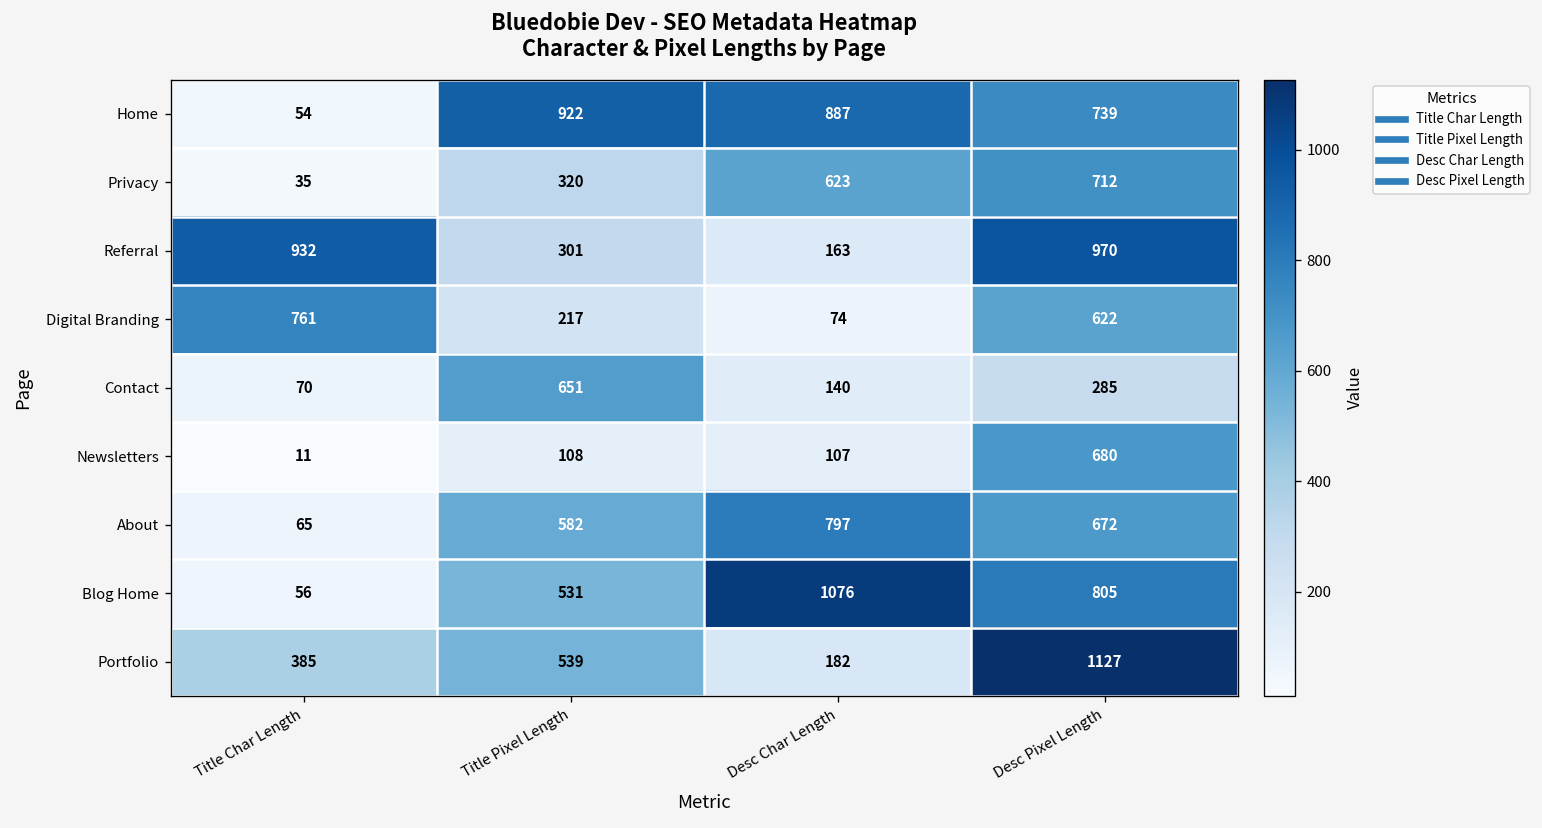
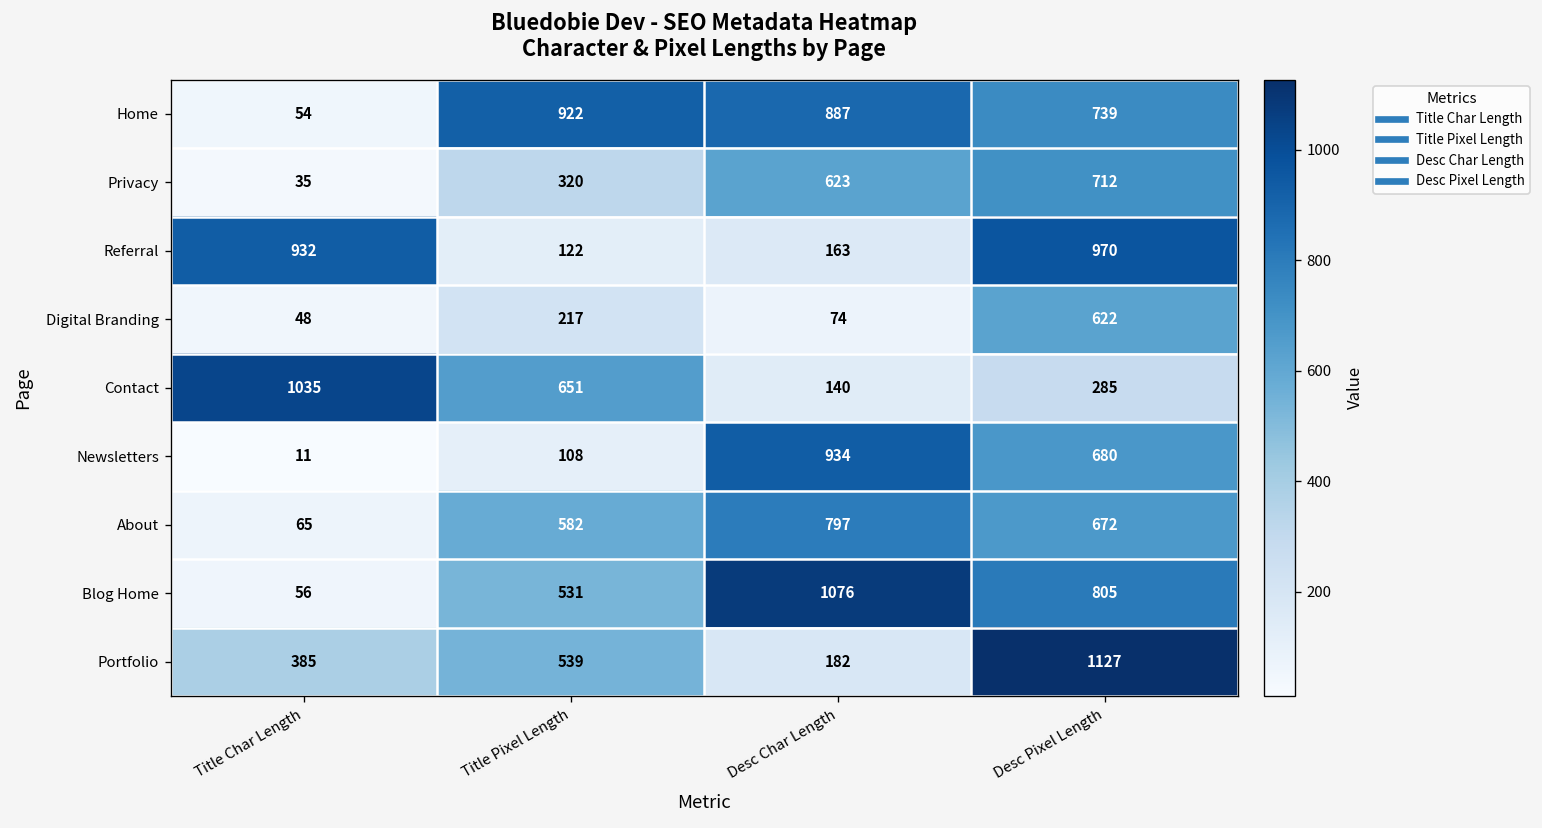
Referral, Title Pixel Length: 301 -> 122
Digital Branding, Title Char Length: 761 -> 48
Contact, Title Char Length: 70 -> 1035
Newsletters, Desc Char Length: 107 -> 934
